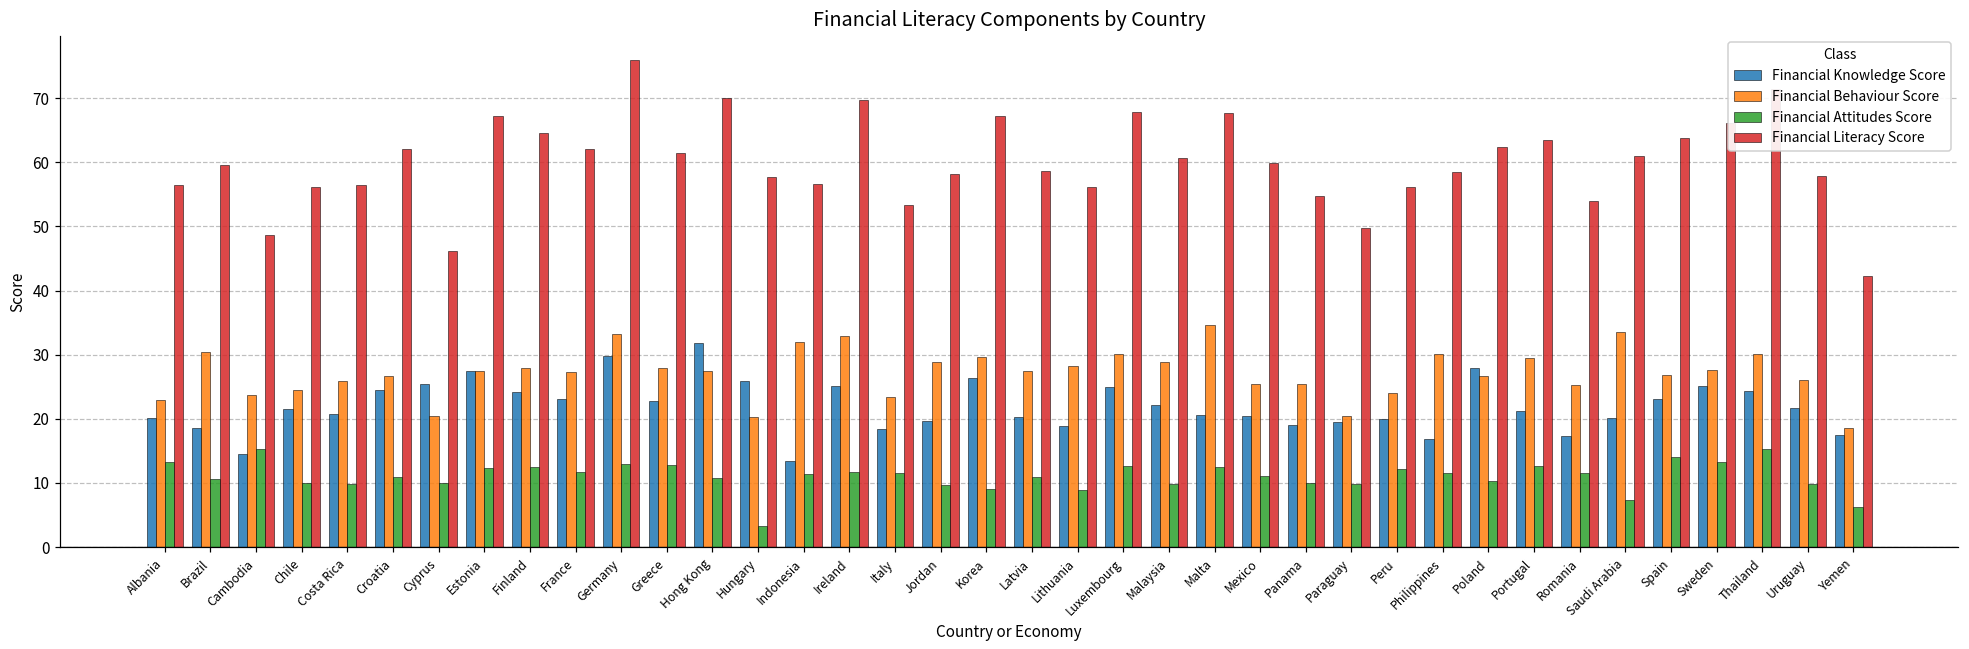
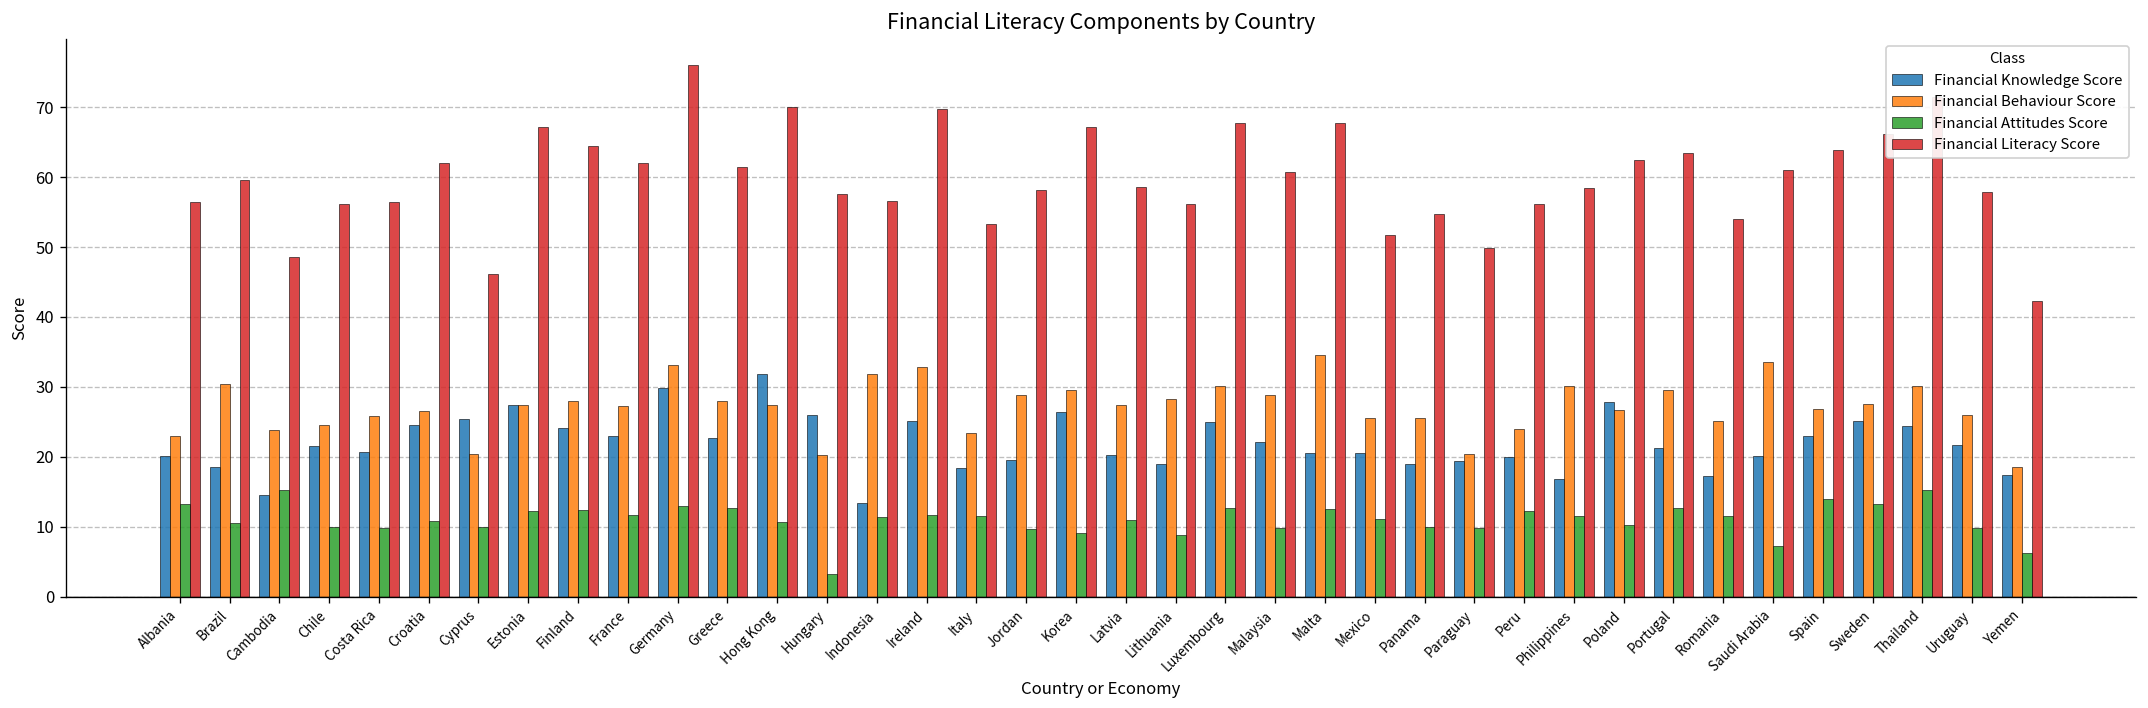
Financial Literacy Score, Mexico: 60 -> 52
